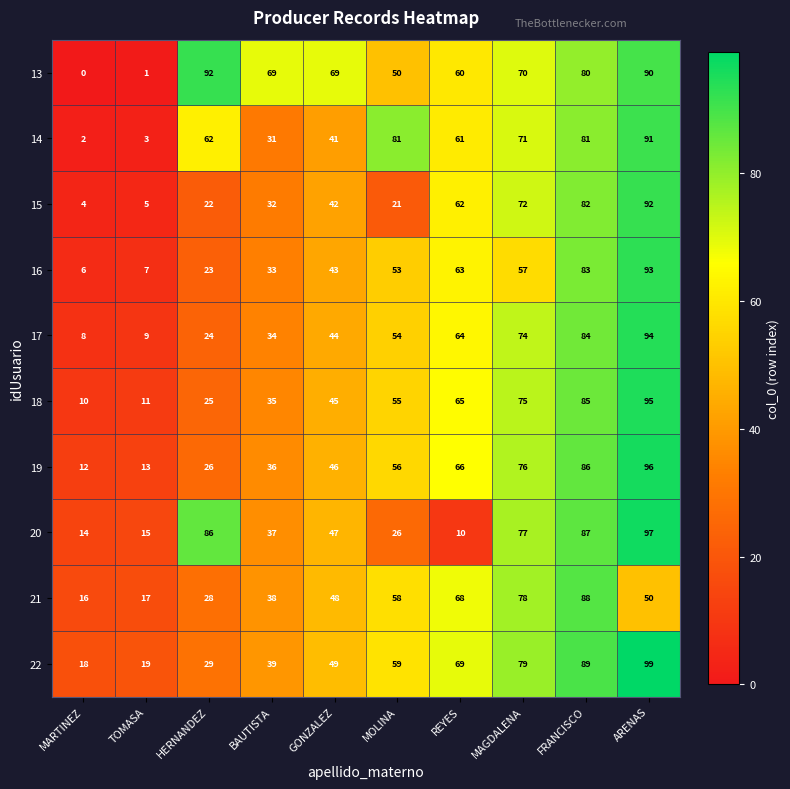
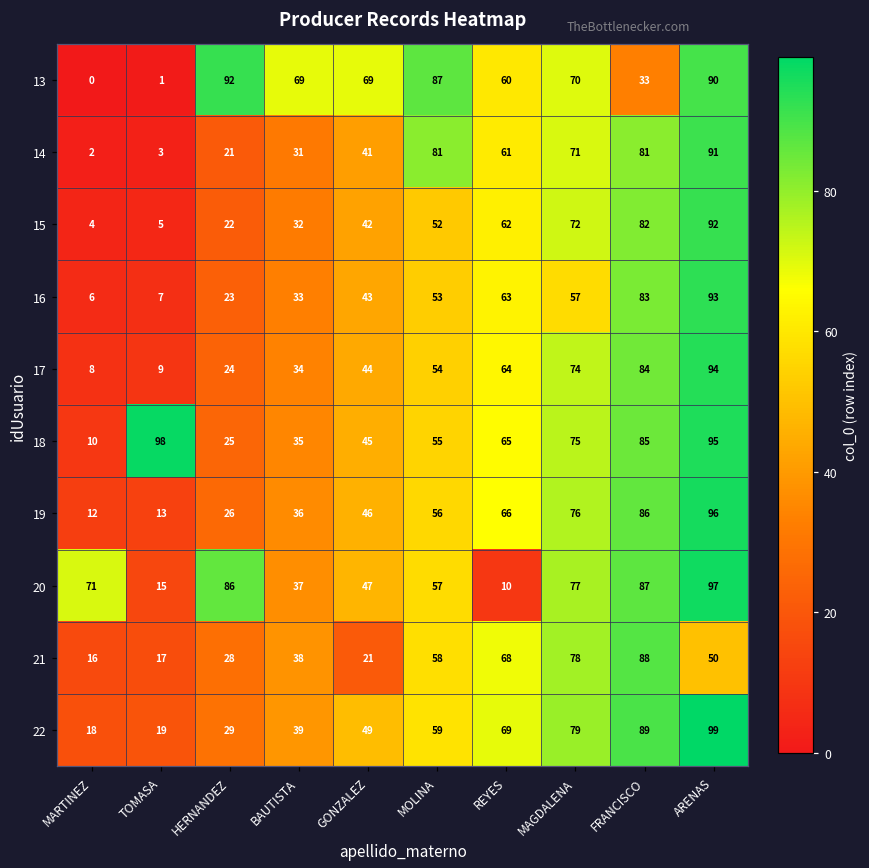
13, MOLINA: 50 -> 87
13, FRANCISCO: 80 -> 33
14, HERNANDEZ: 62 -> 21
15, MOLINA: 21 -> 52
18, TOMASA: 11 -> 98
20, MARTINEZ: 14 -> 71
20, MOLINA: 26 -> 57
21, GONZALEZ: 48 -> 21
